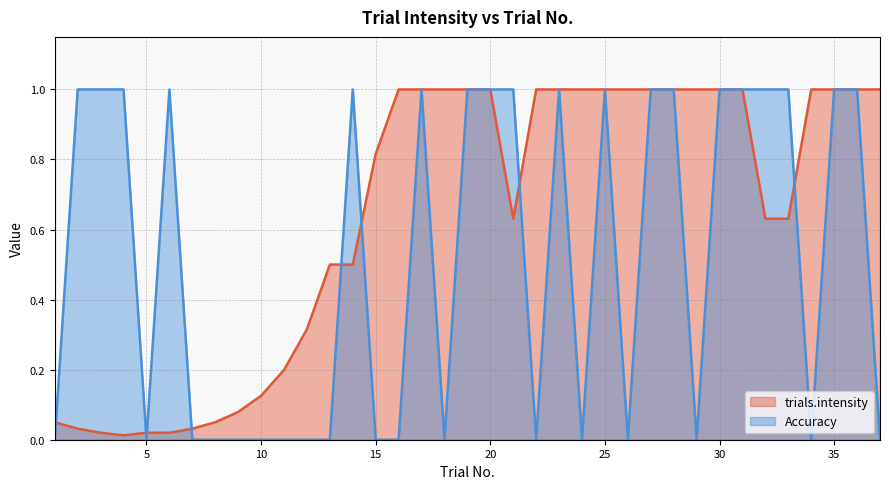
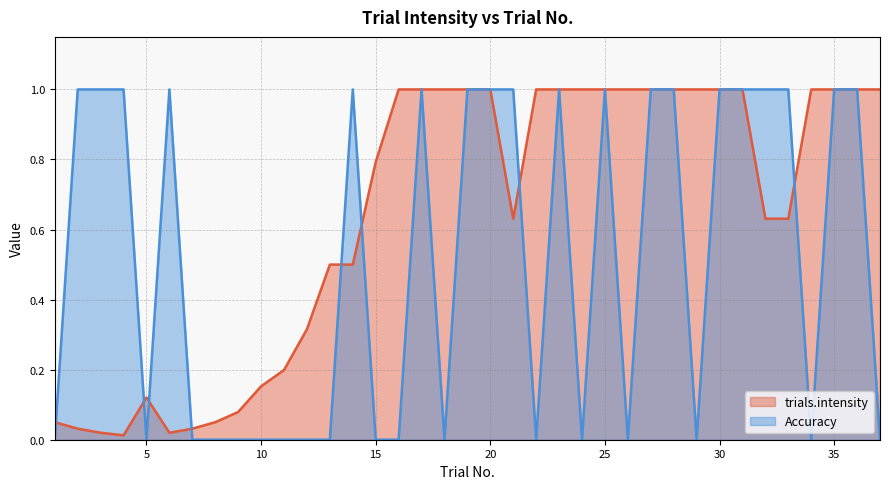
trials.intensity, 5: 0.02 -> 0.12
trials.intensity, 10: 0.13 -> 0.15
trials.intensity, 15: 0.82 -> 0.79
